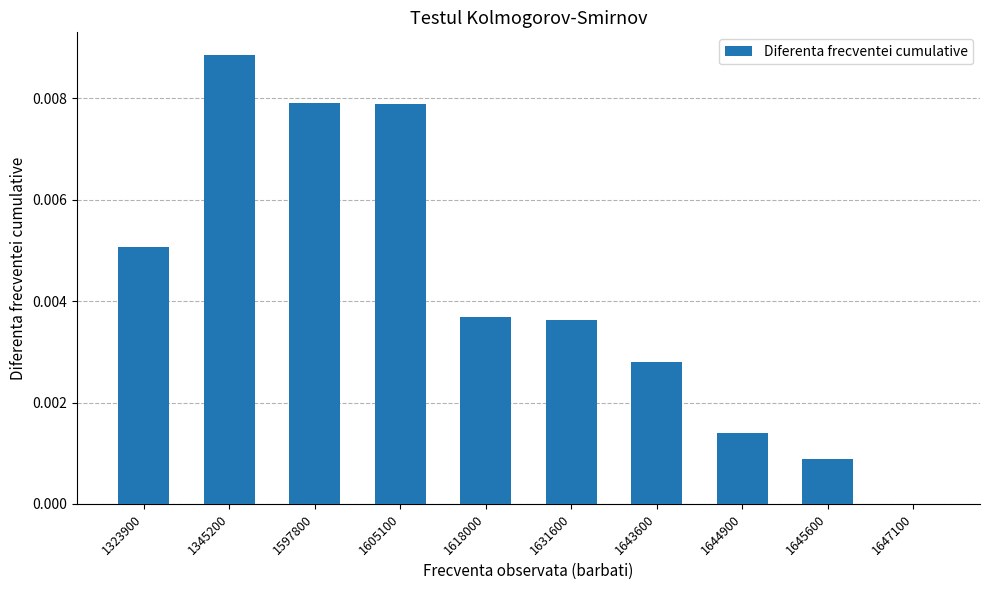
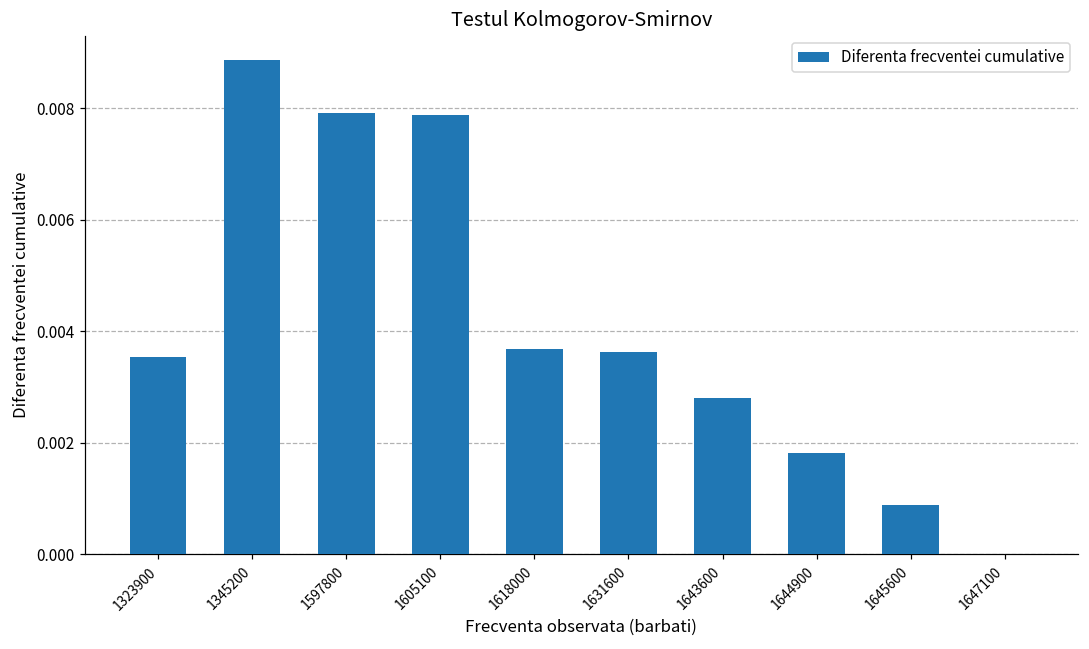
1323900: 0.0051 -> 0.0035
1644900: 0.0014 -> 0.0018
